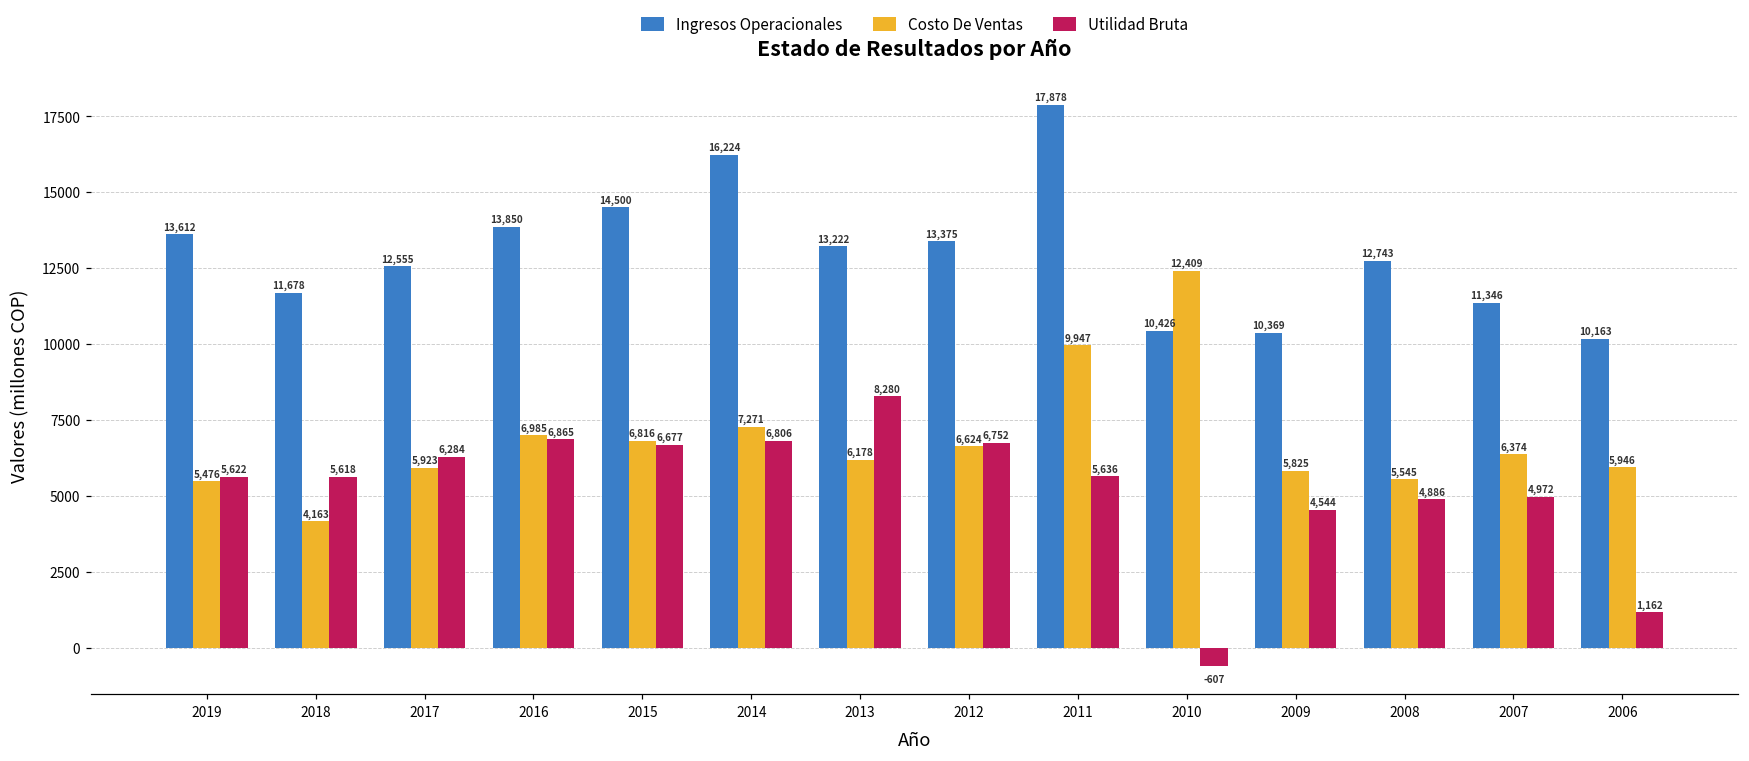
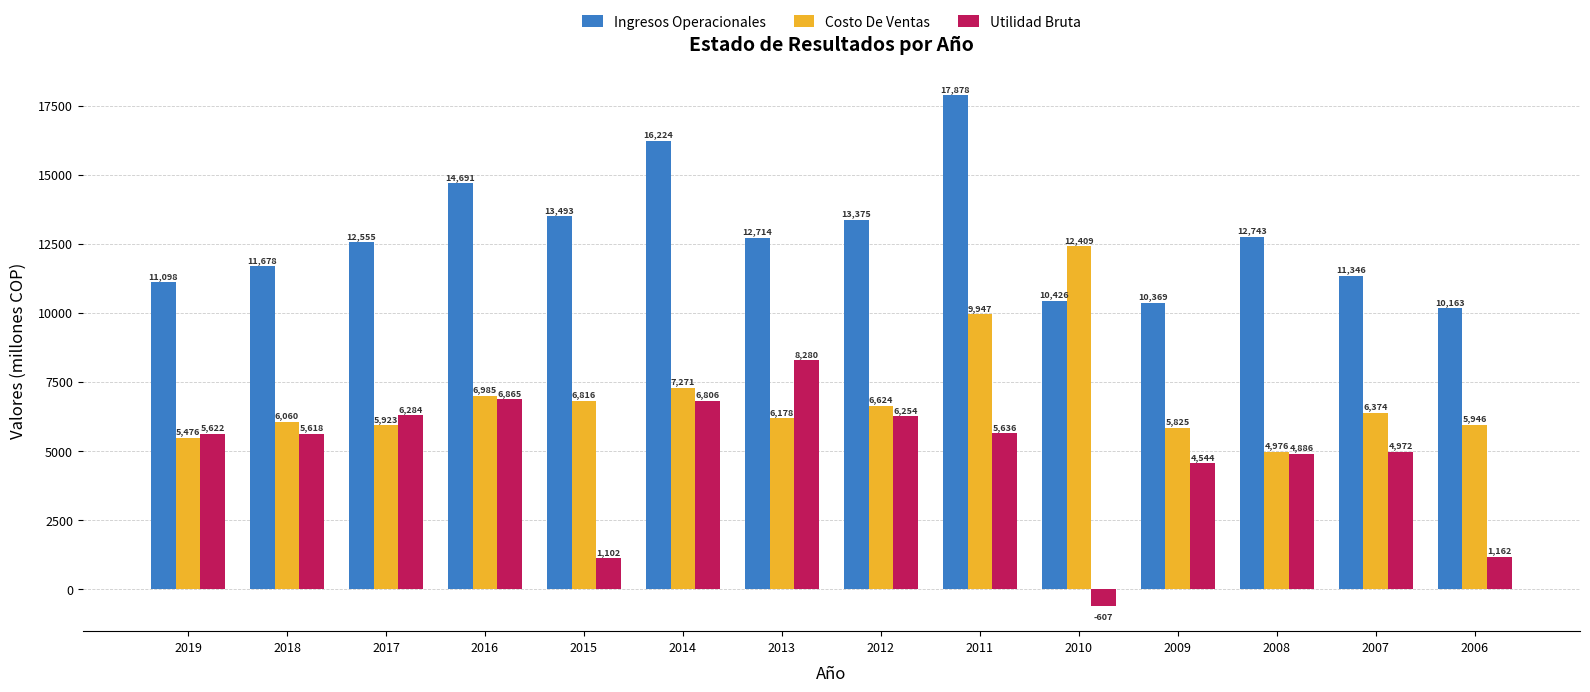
Ingresos Operacionales, 2019: 13,612 -> 11,098
Costo De Ventas, 2018: 4,163 -> 6,060
Ingresos Operacionales, 2016: 13,850 -> 14,691
Ingresos Operacionales, 2015: 14,500 -> 13,493
Utilidad Bruta, 2015: 6,677 -> 1,102
Ingresos Operacionales, 2013: 13,222 -> 12,714
Utilidad Bruta, 2012: 6,752 -> 6,254
Costo De Ventas, 2008: 5,545 -> 4,976
